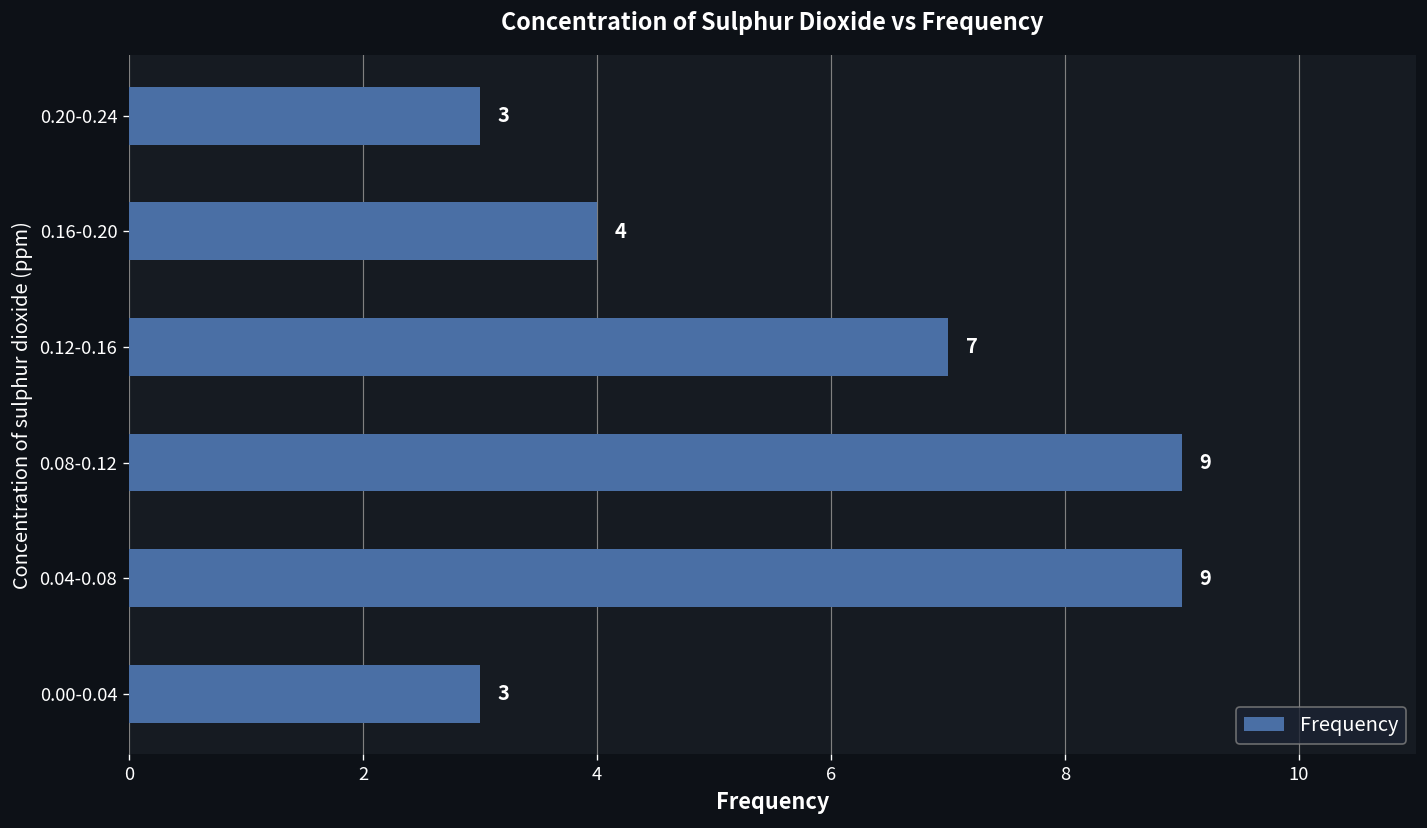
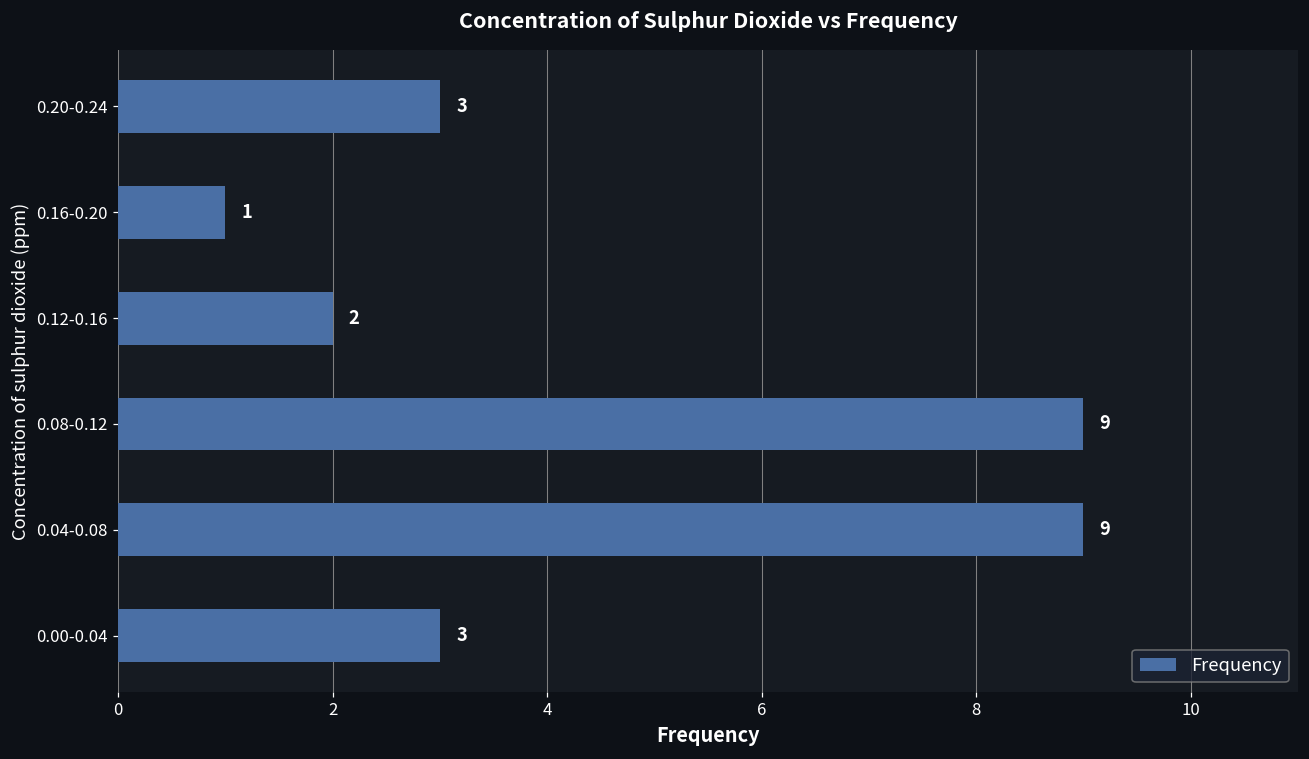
0.16-0.20: 4 -> 1
0.12-0.16: 7 -> 2
